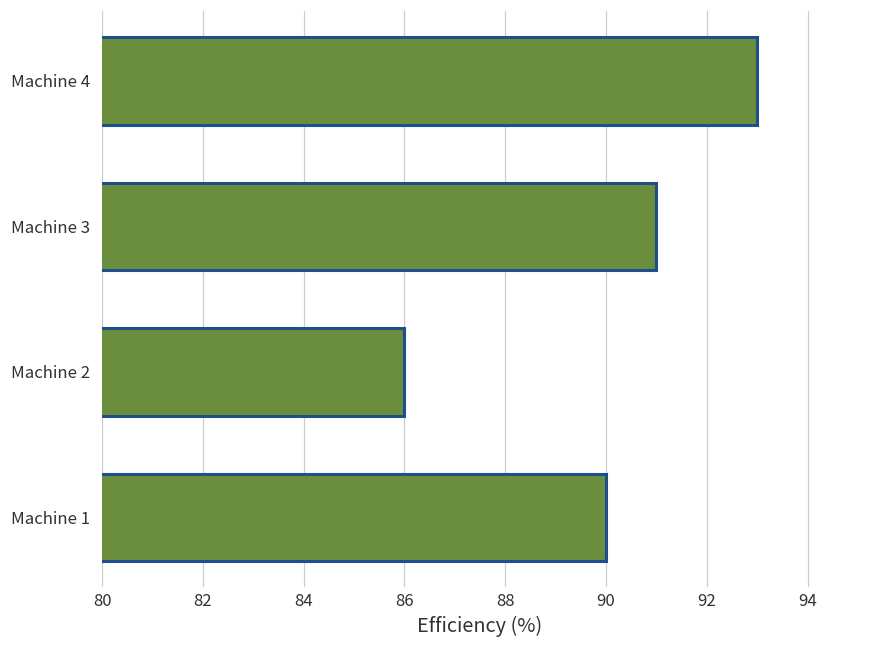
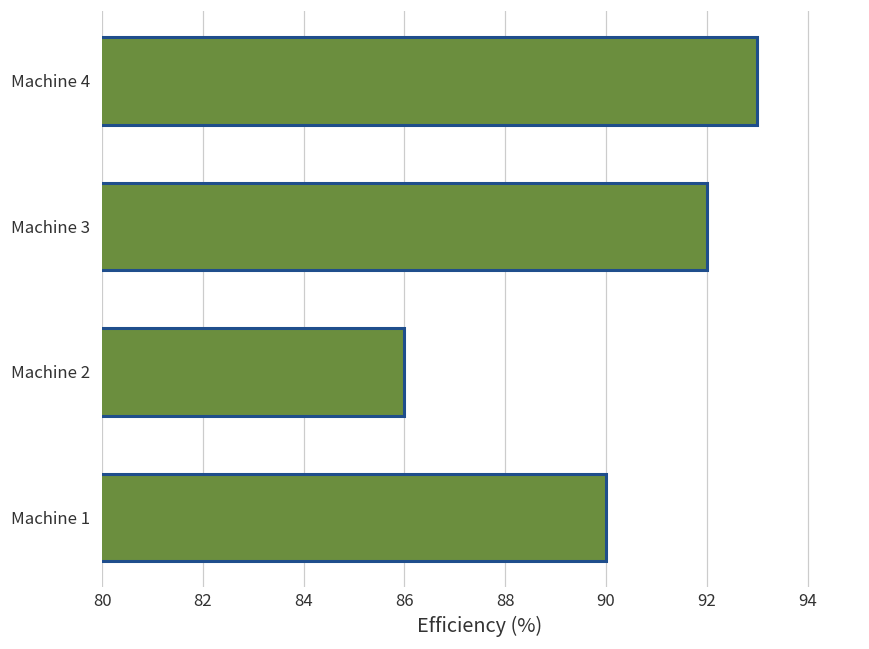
Machine 3: 91 -> 92
